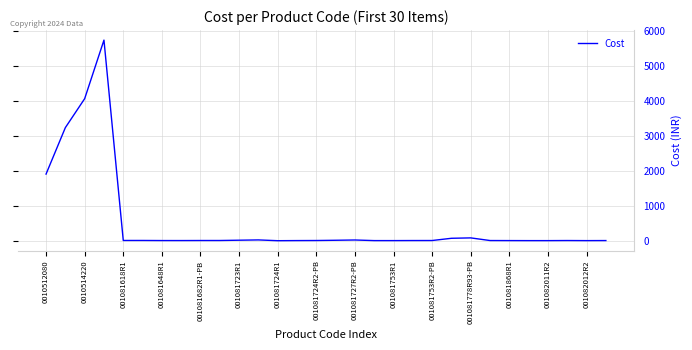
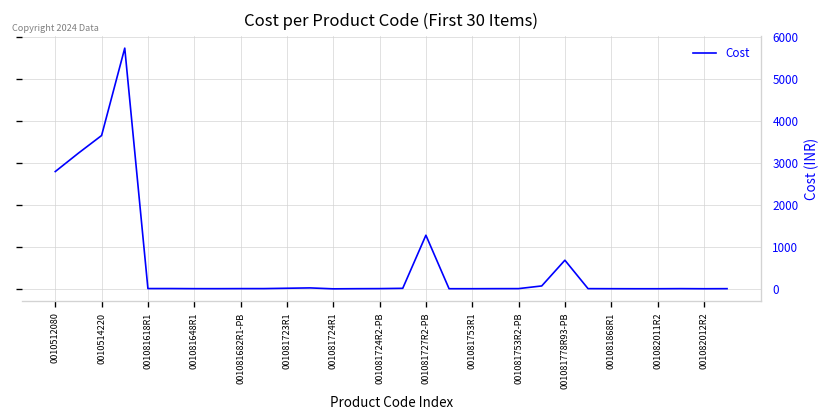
0010512080: 1900 -> 2800
0010514220: 4100 -> 3700
001081727R2-PB: 0 -> 1300
001081778R93-PB: 100 -> 700
